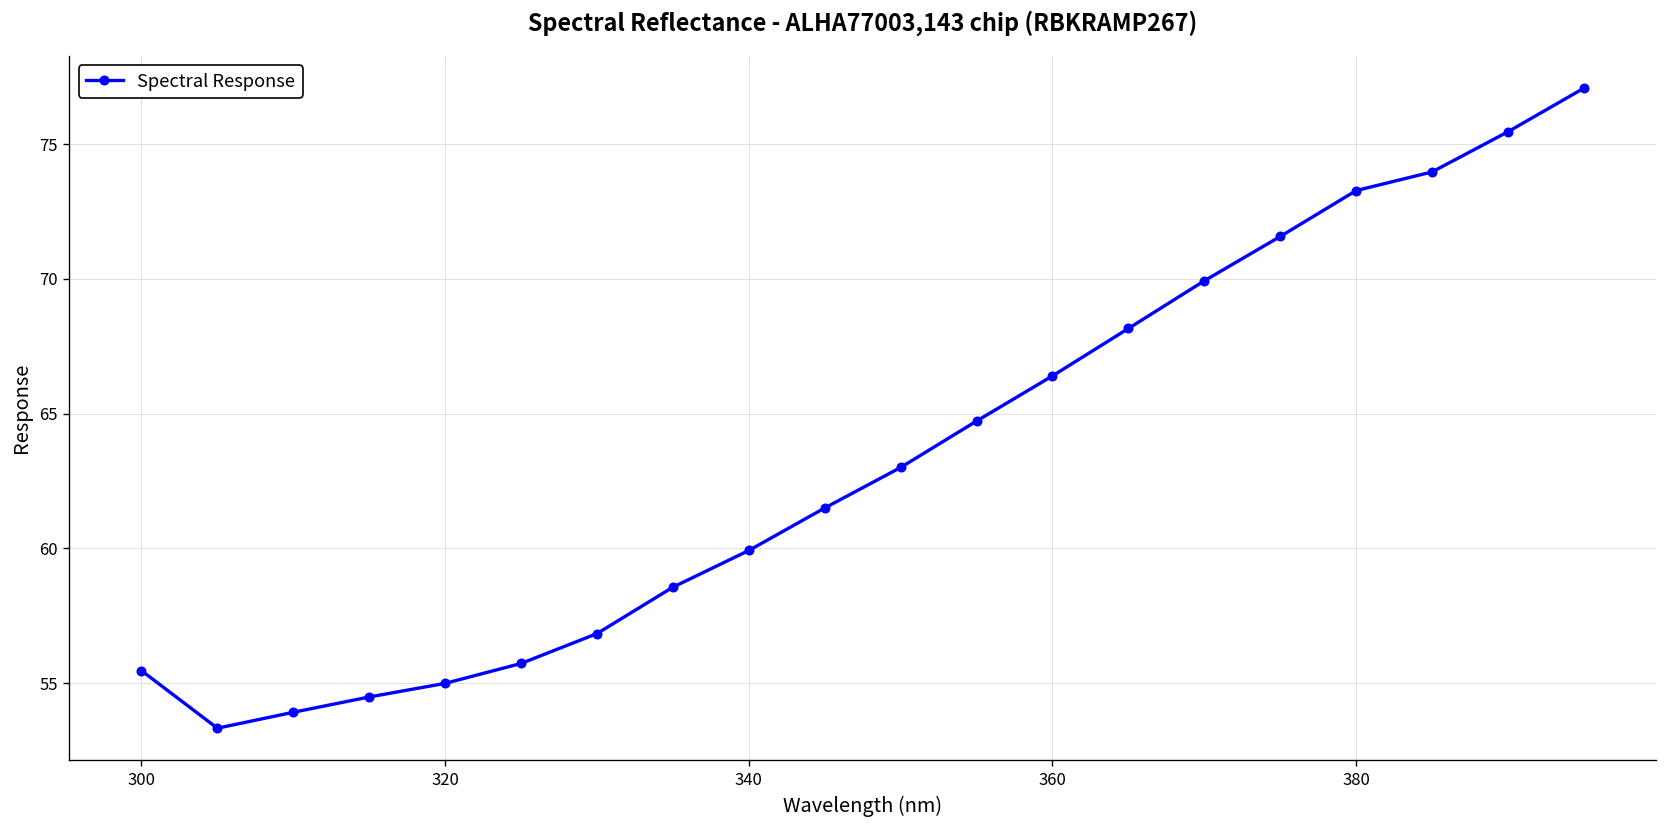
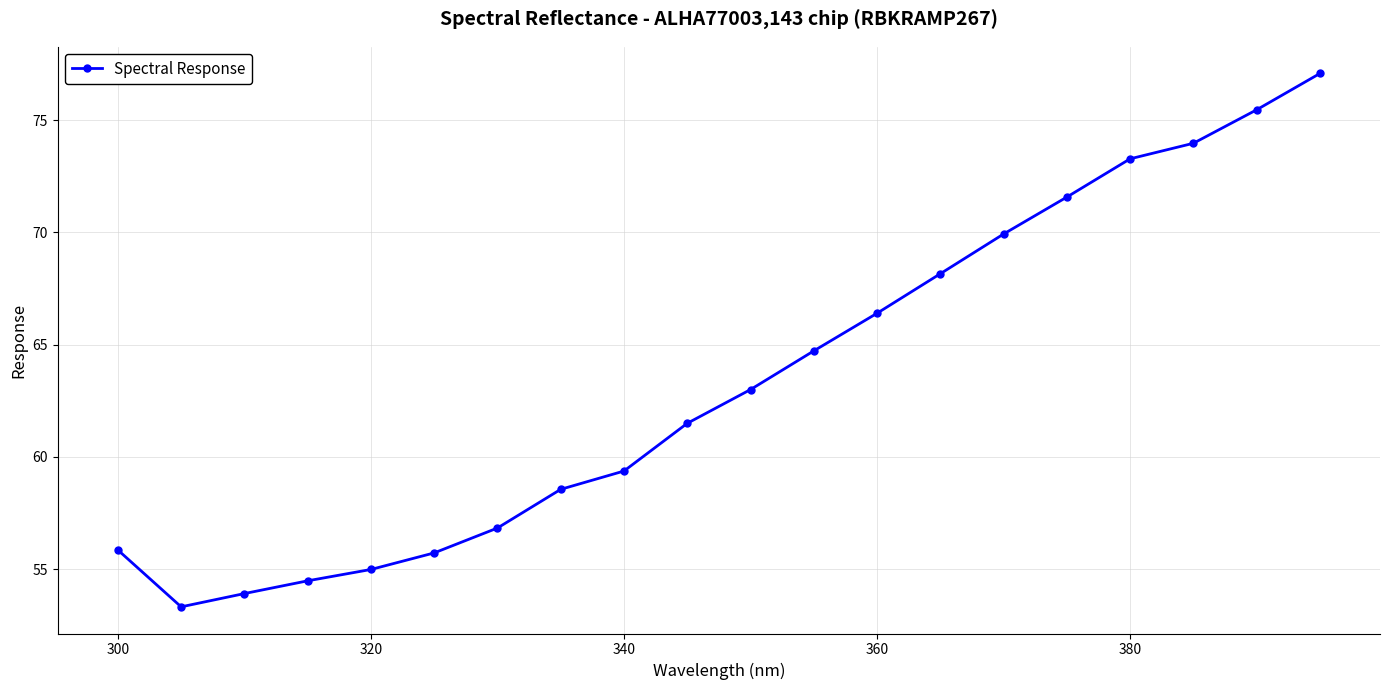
300: 55.5 -> 55.9
340: 59.9 -> 59.4
